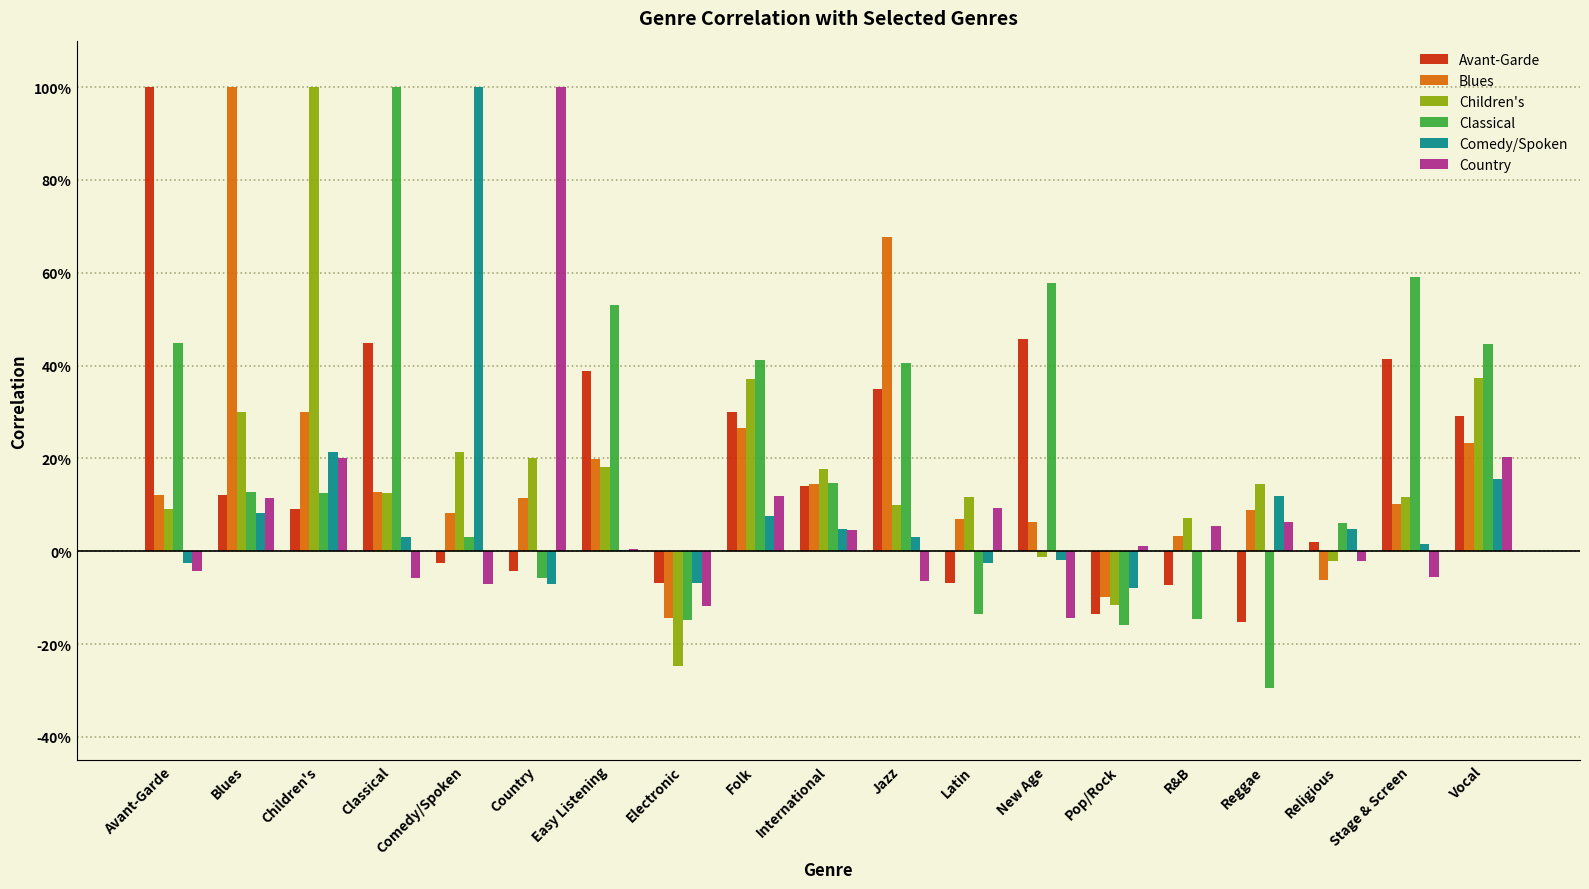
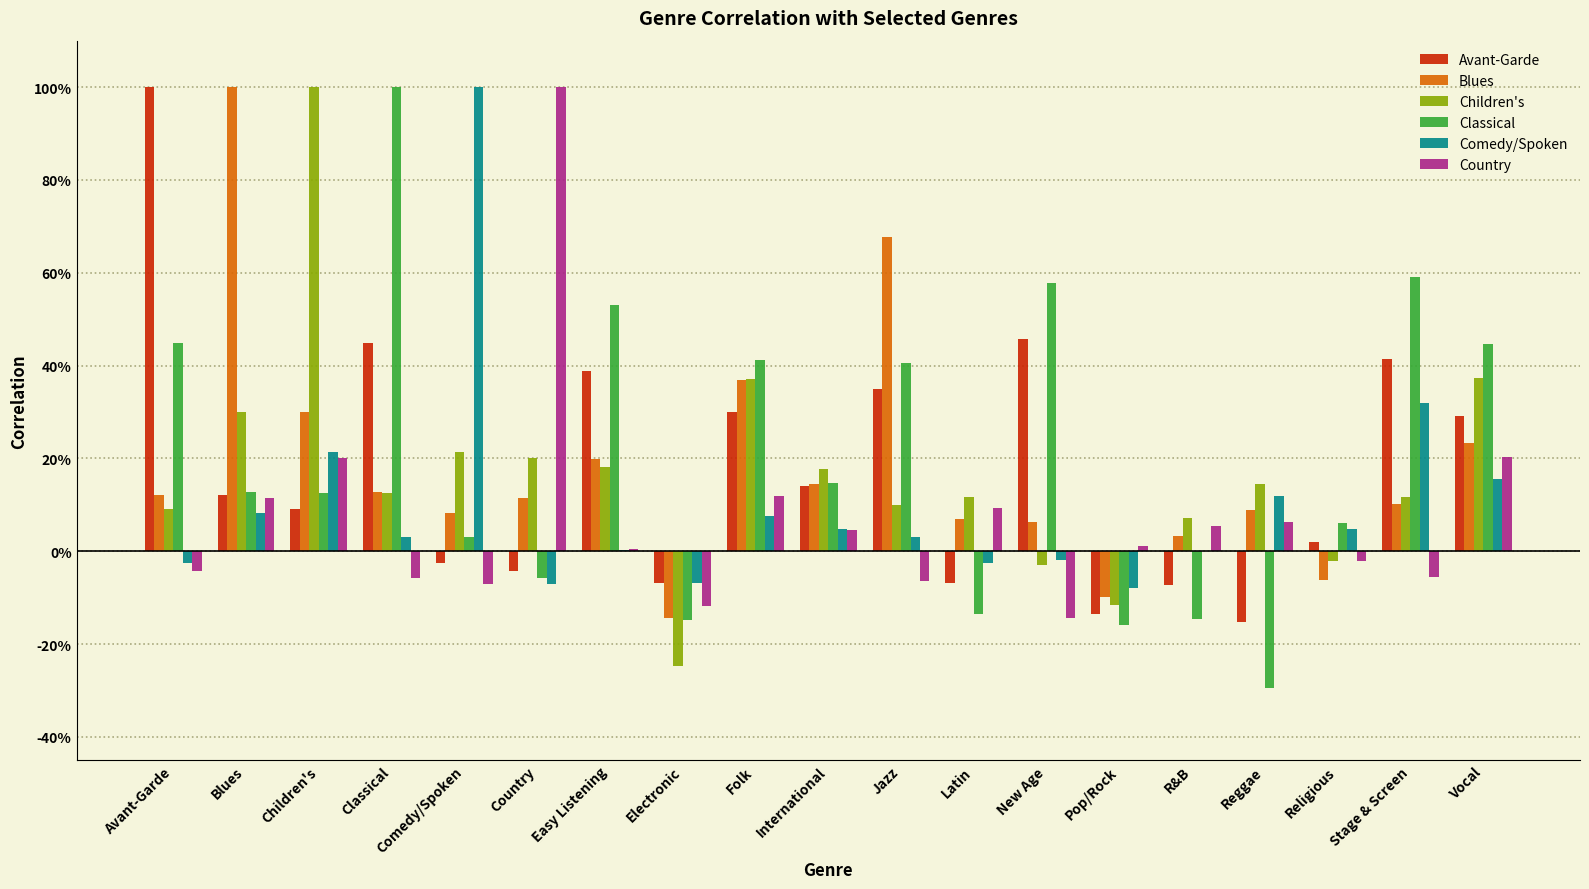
Blues, Folk: 26% -> 37%
Children's, New Age: -1% -> -3%
Comedy/Spoken, Stage & Screen: 2% -> 32%
